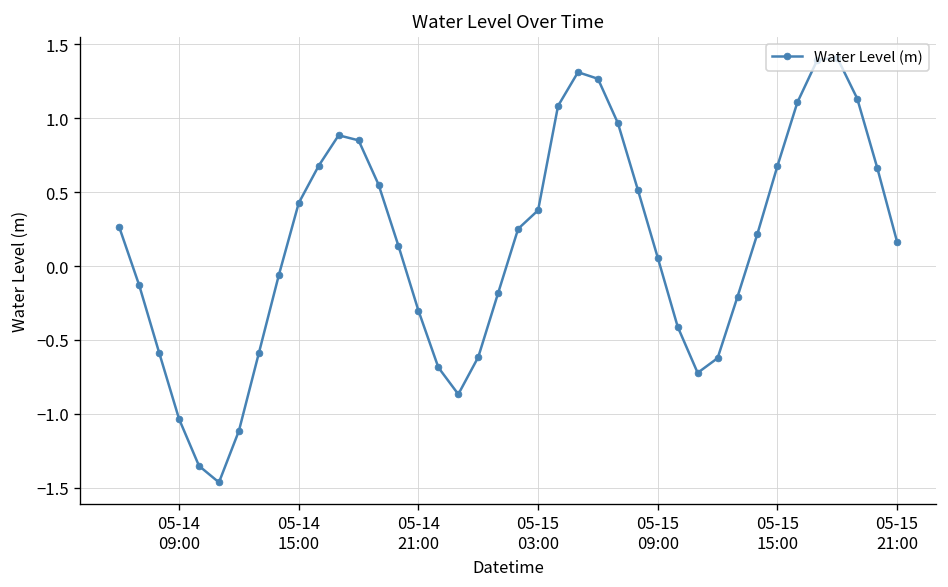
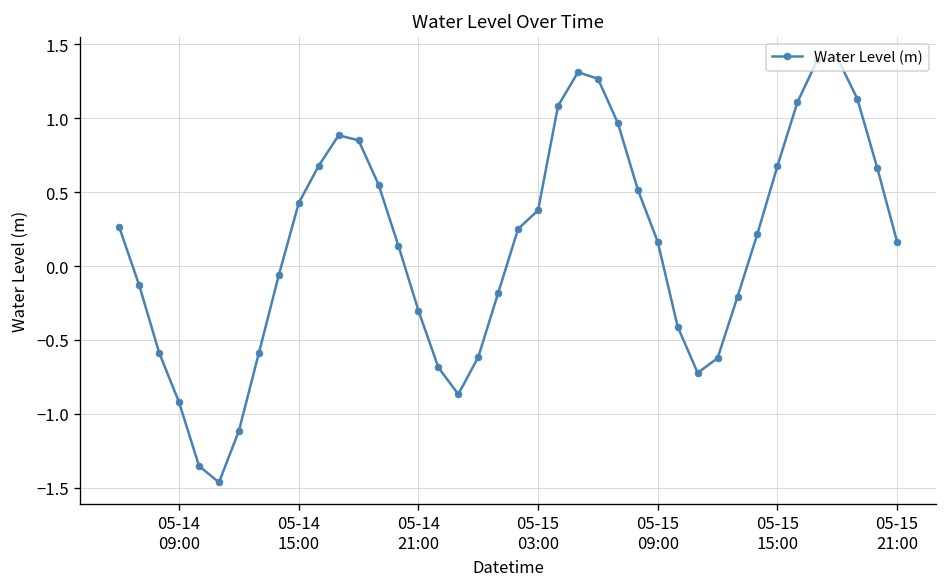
05-14 09:00: -1.03 -> -0.92
05-15 09:00: 0.06 -> 0.16
